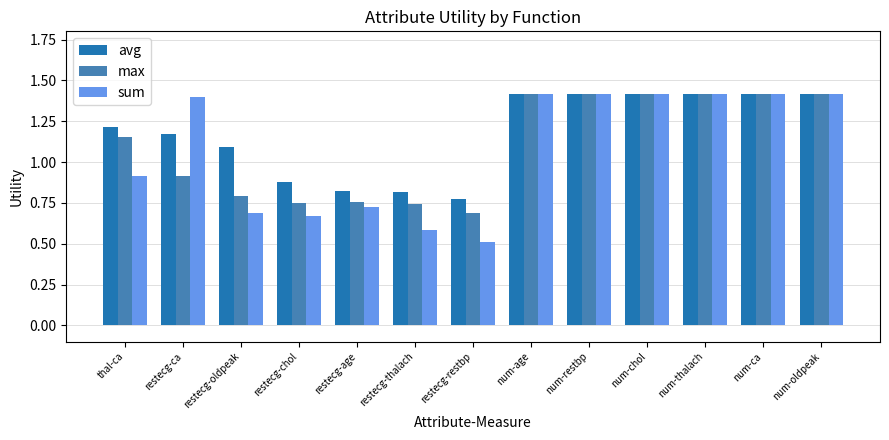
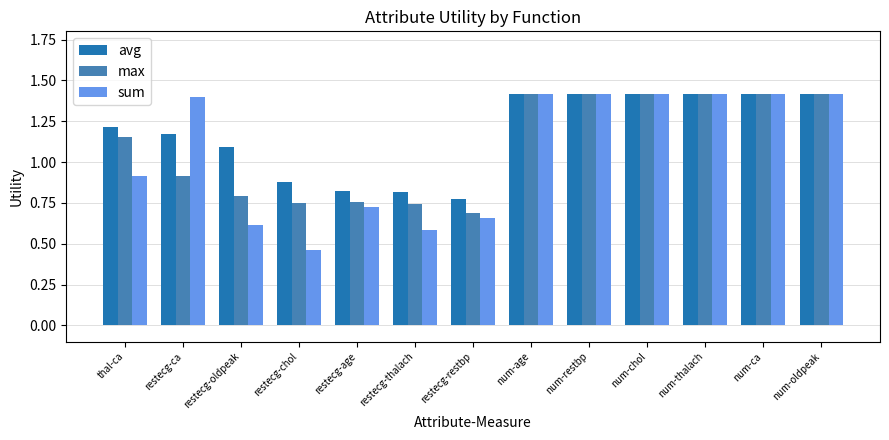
sum, restecg-oldpeak: 0.68 -> 0.61
sum, restecg-chol: 0.67 -> 0.46
sum, restecg-restbp: 0.51 -> 0.65
